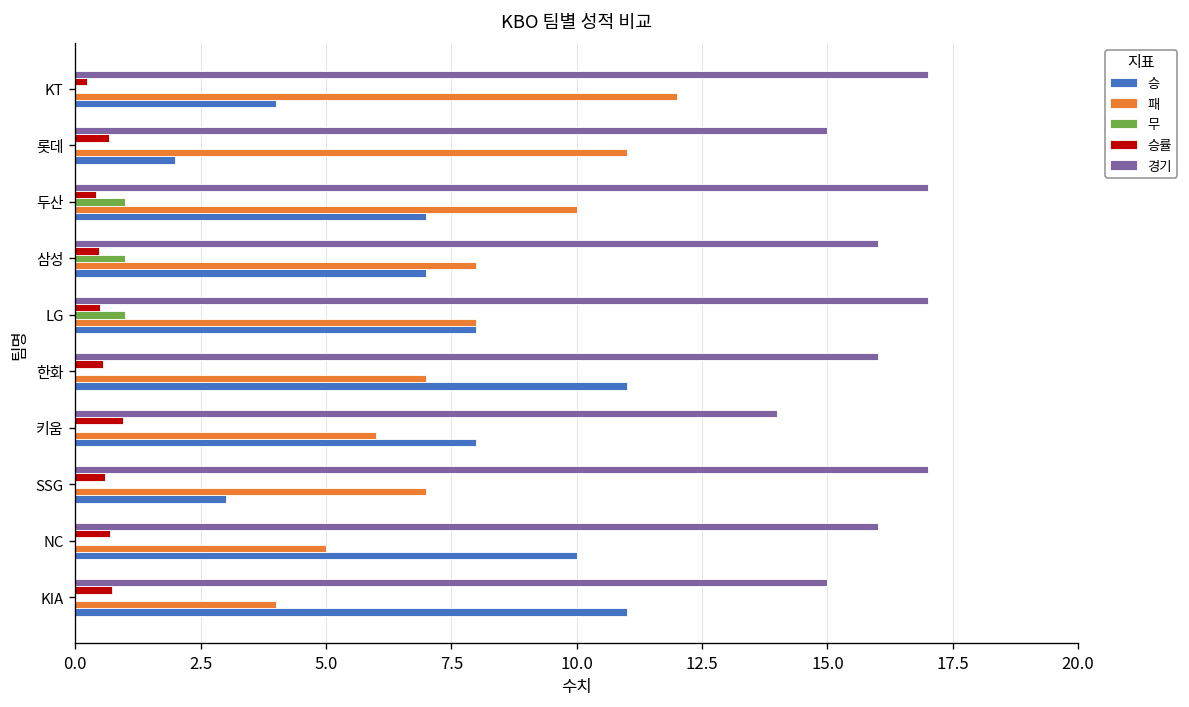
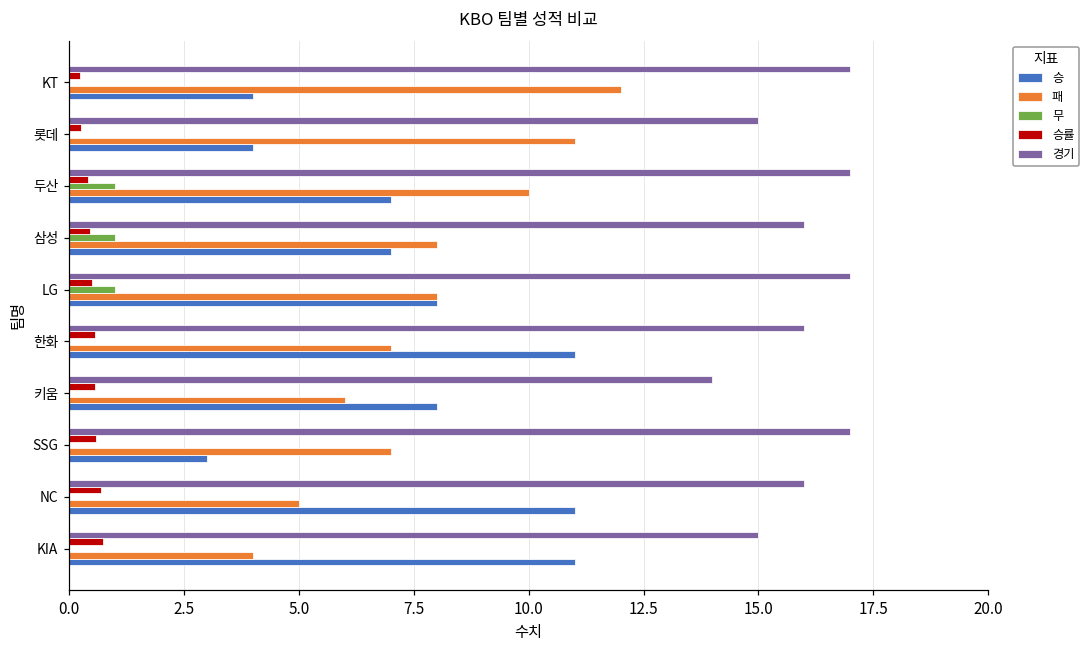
승률, 롯데: 0.7 -> 0.3
승, 롯데: 2 -> 4
승률, 키움: 1.0 -> 0.6
승, NC: 10 -> 11
